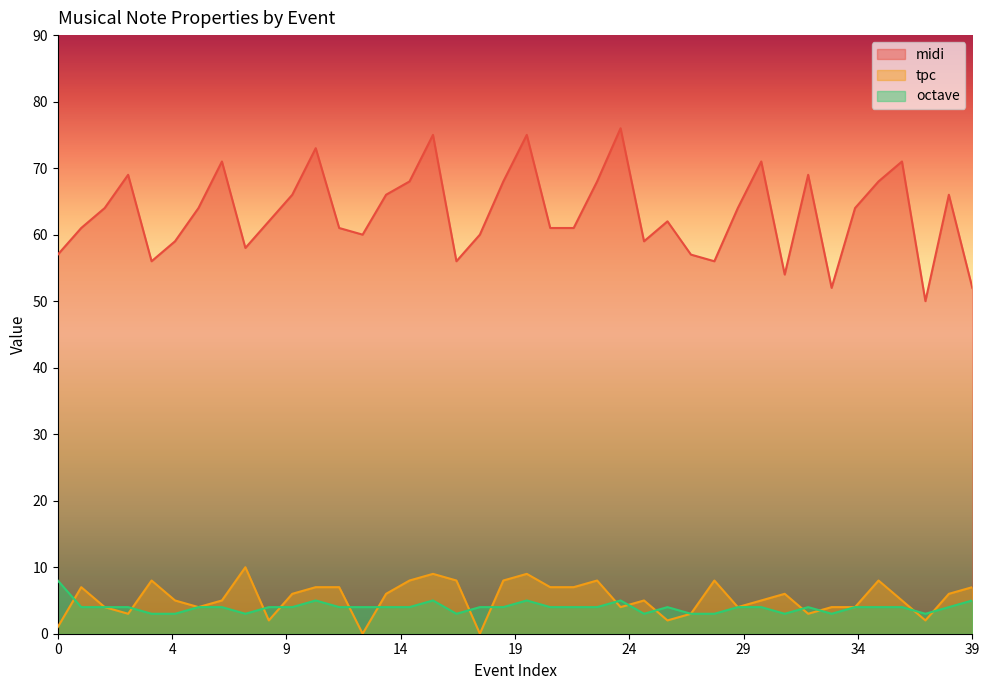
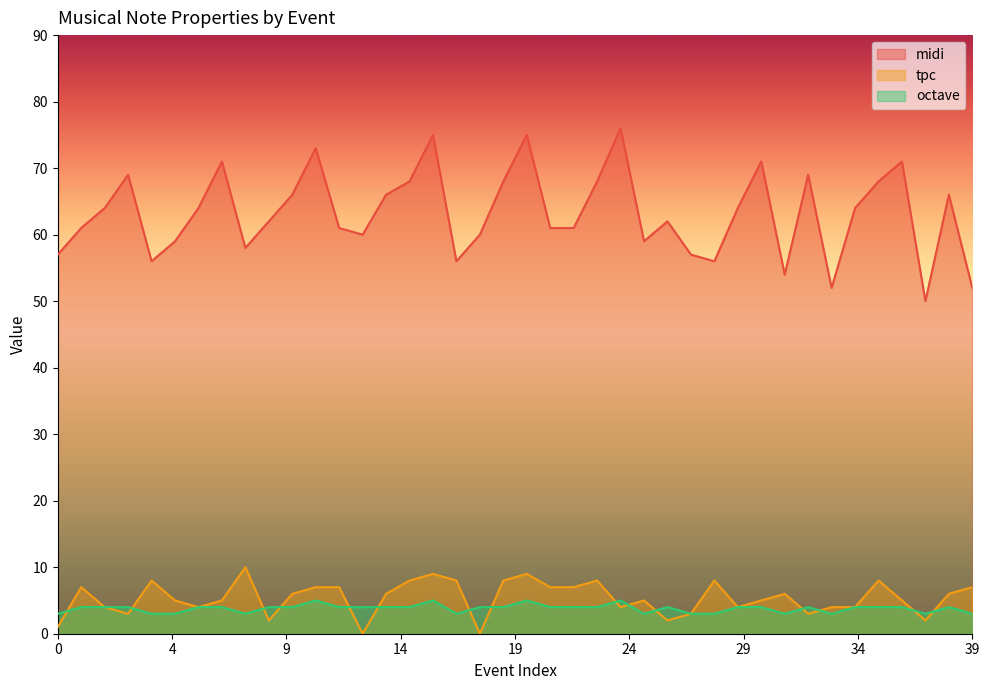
octave, 0: 8 -> 3
octave, 39: 5 -> 3
